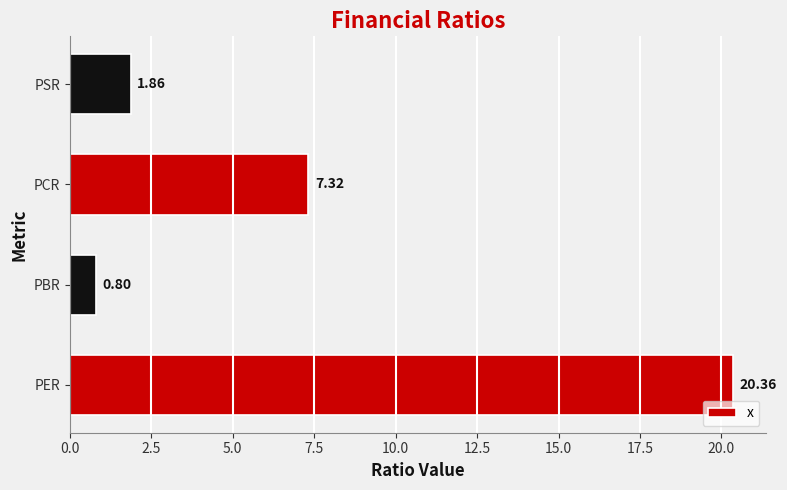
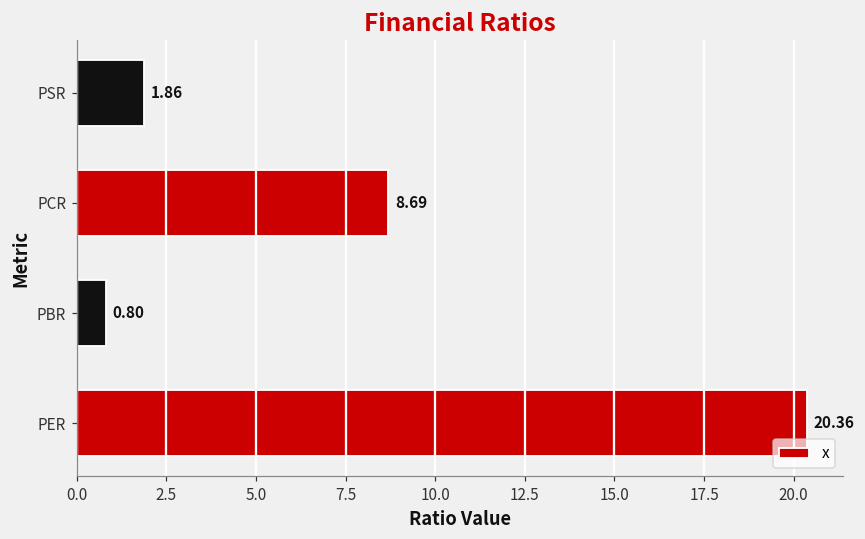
PCR: 7.32 -> 8.69
